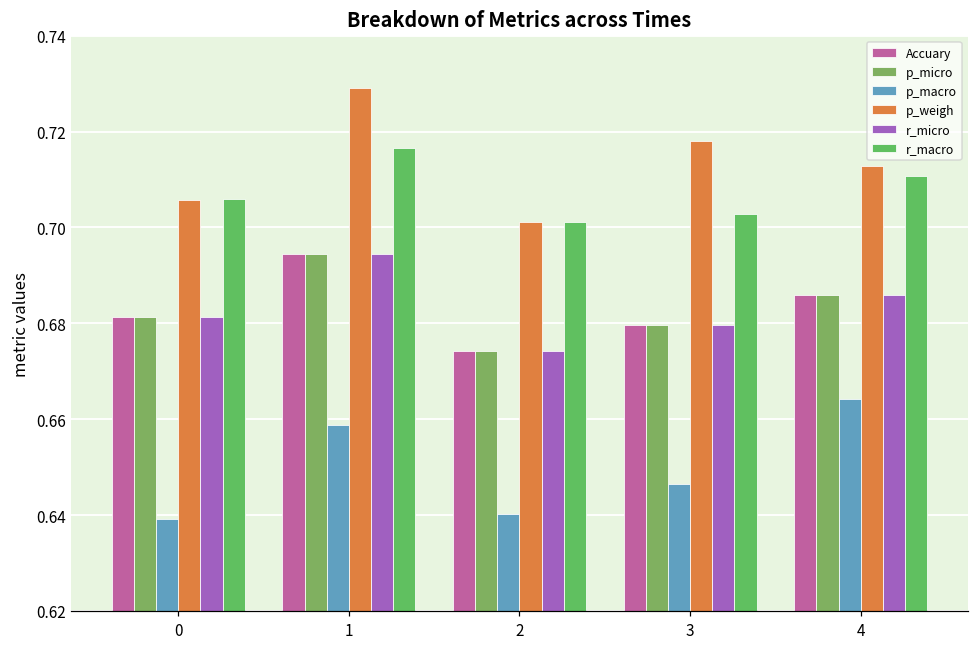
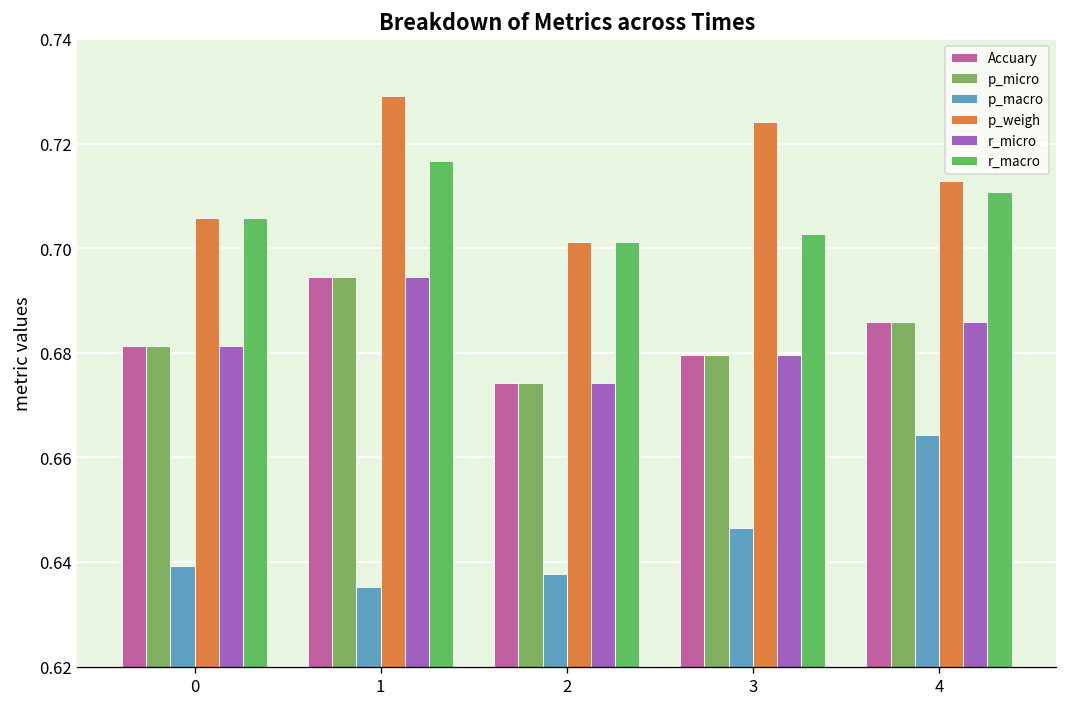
p_macro, 1: 0.659 -> 0.635
p_macro, 2: 0.640 -> 0.638
p_weigh, 3: 0.718 -> 0.724
